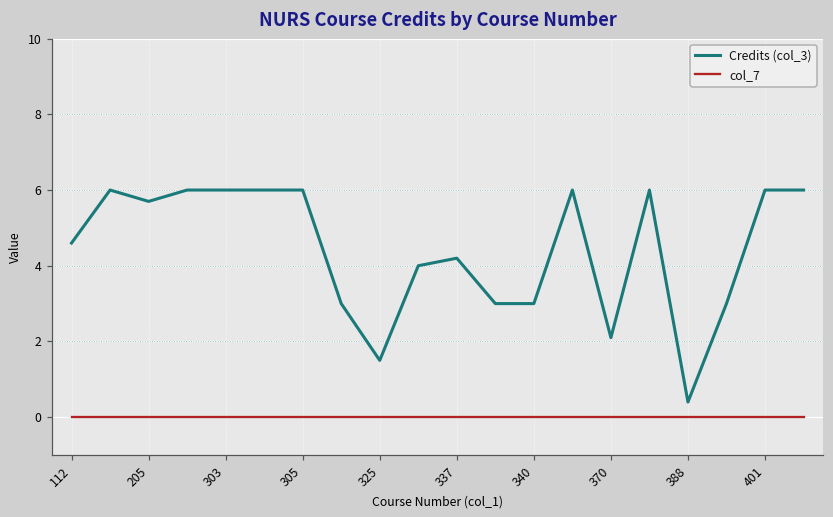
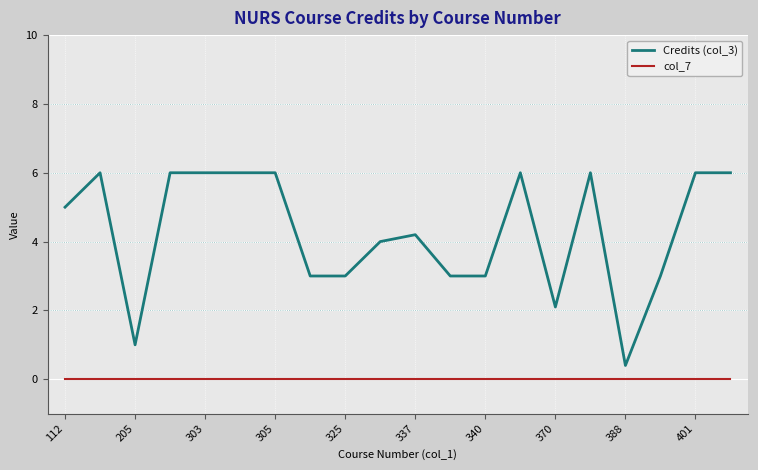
Credits (col_3), 112: 4.6 -> 5.0
Credits (col_3), 205: 5.7 -> 1.0
Credits (col_3), 325: 1.5 -> 3.0
